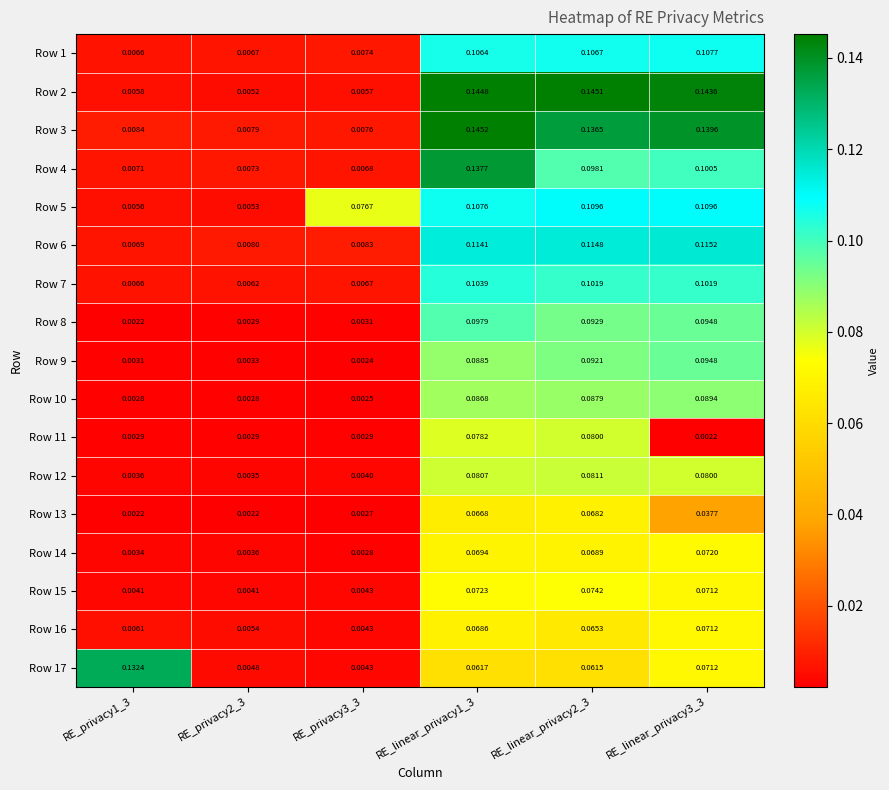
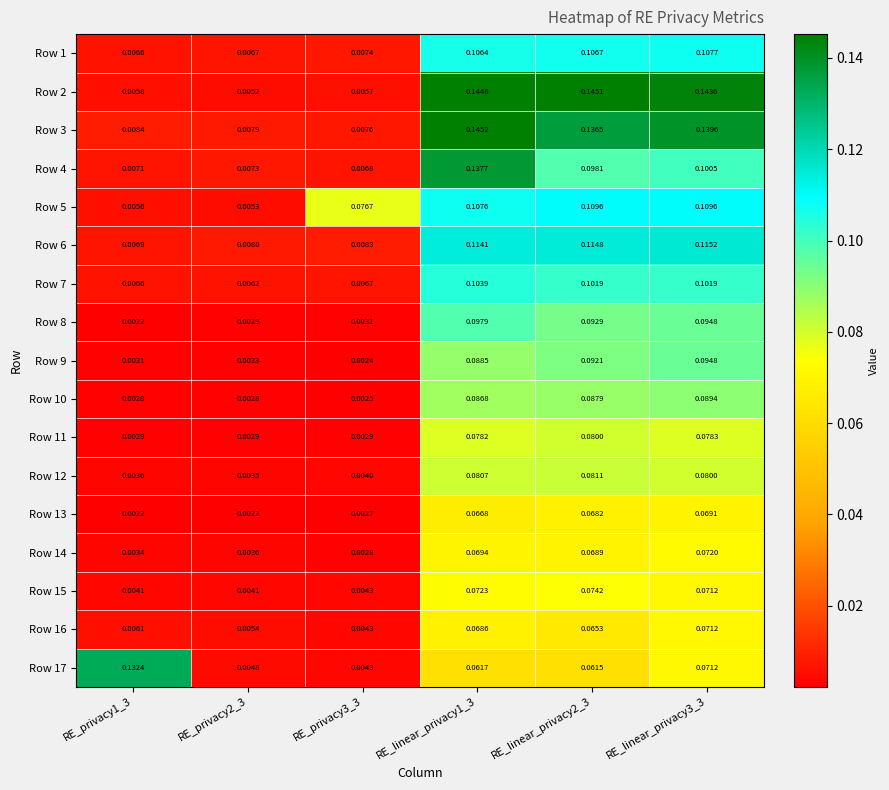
Row 11, RE_linear_privacy3_3: 0.0022 -> 0.0783
Row 13, RE_linear_privacy3_3: 0.0377 -> 0.0691
